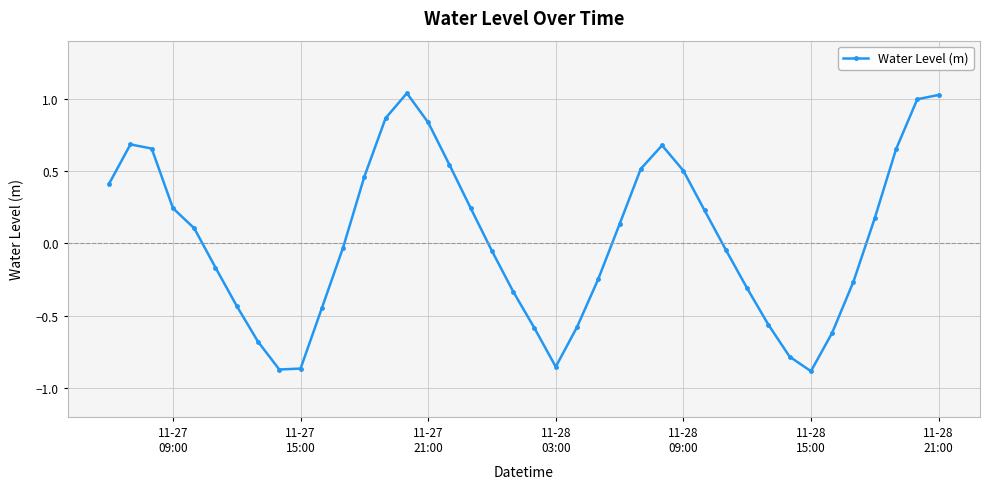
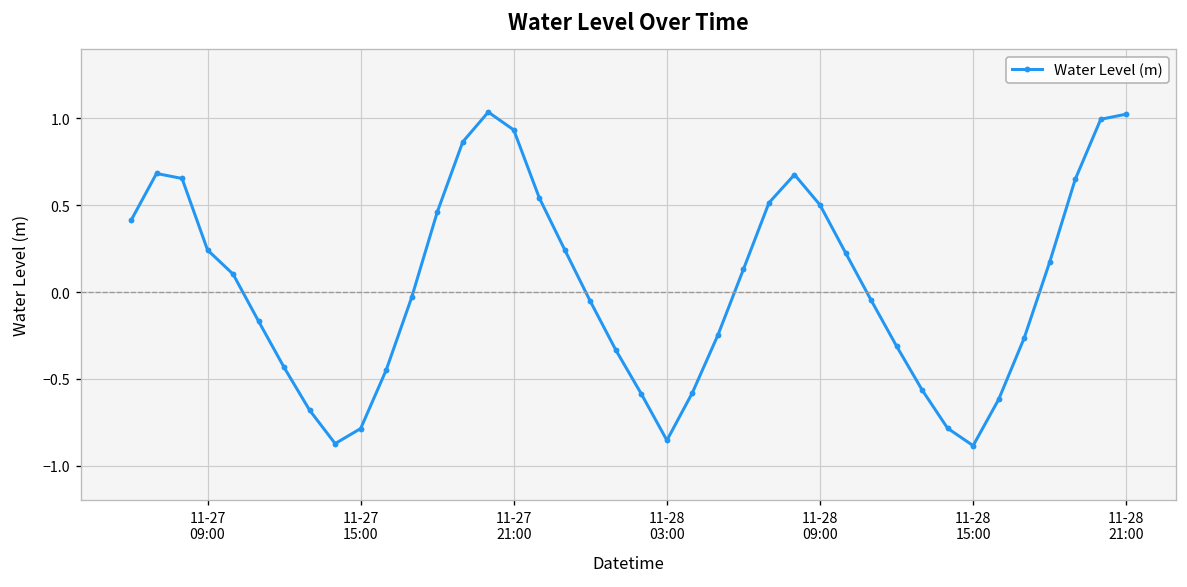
11-27 15:00: -0.87 -> -0.79
11-27 21:00: 0.84 -> 0.93
